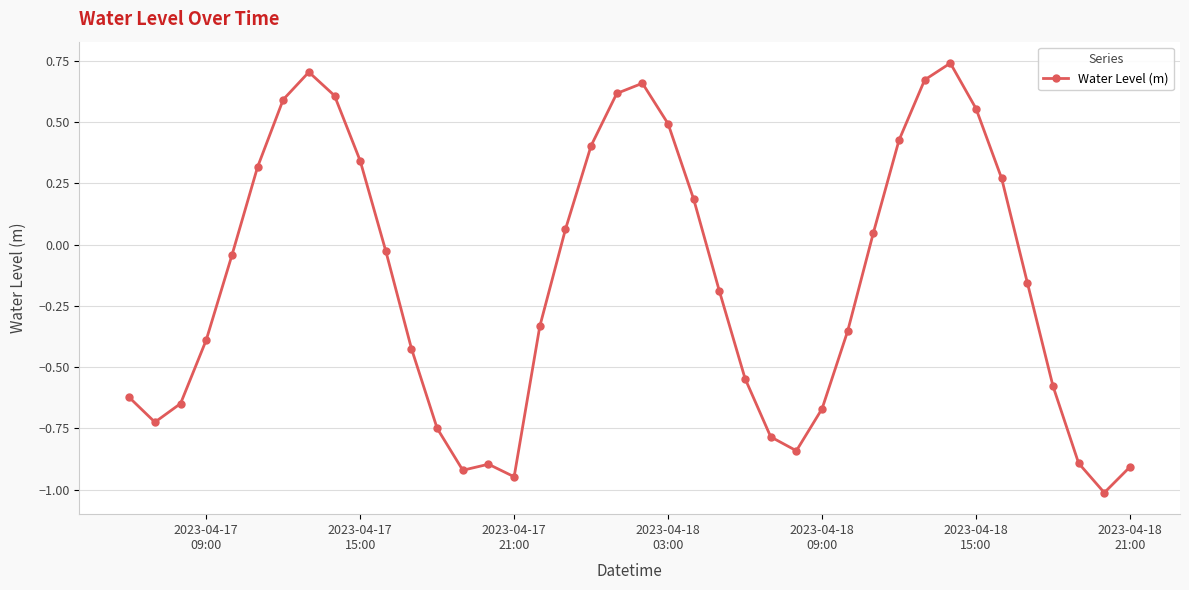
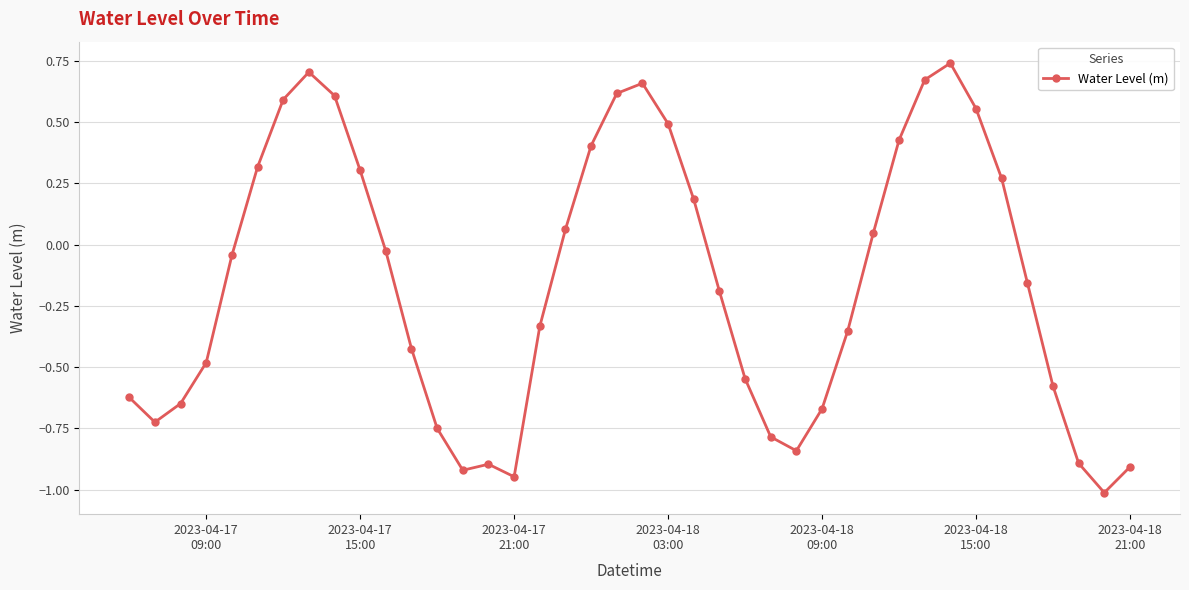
2023-04-17 09:00: -0.39 -> -0.48
2023-04-17 15:00: 0.34 -> 0.30
